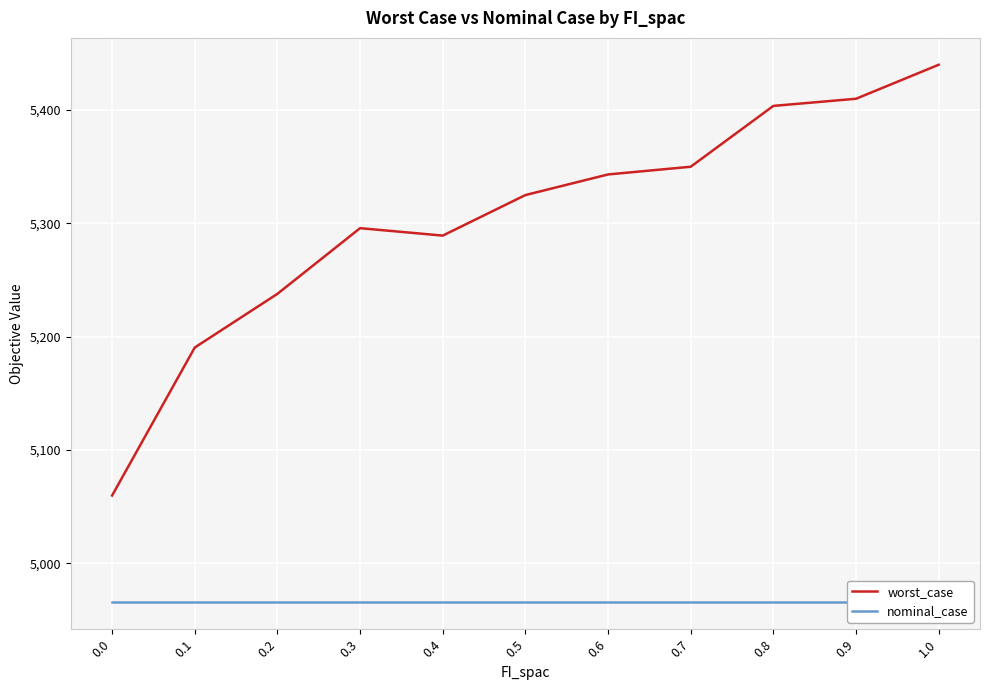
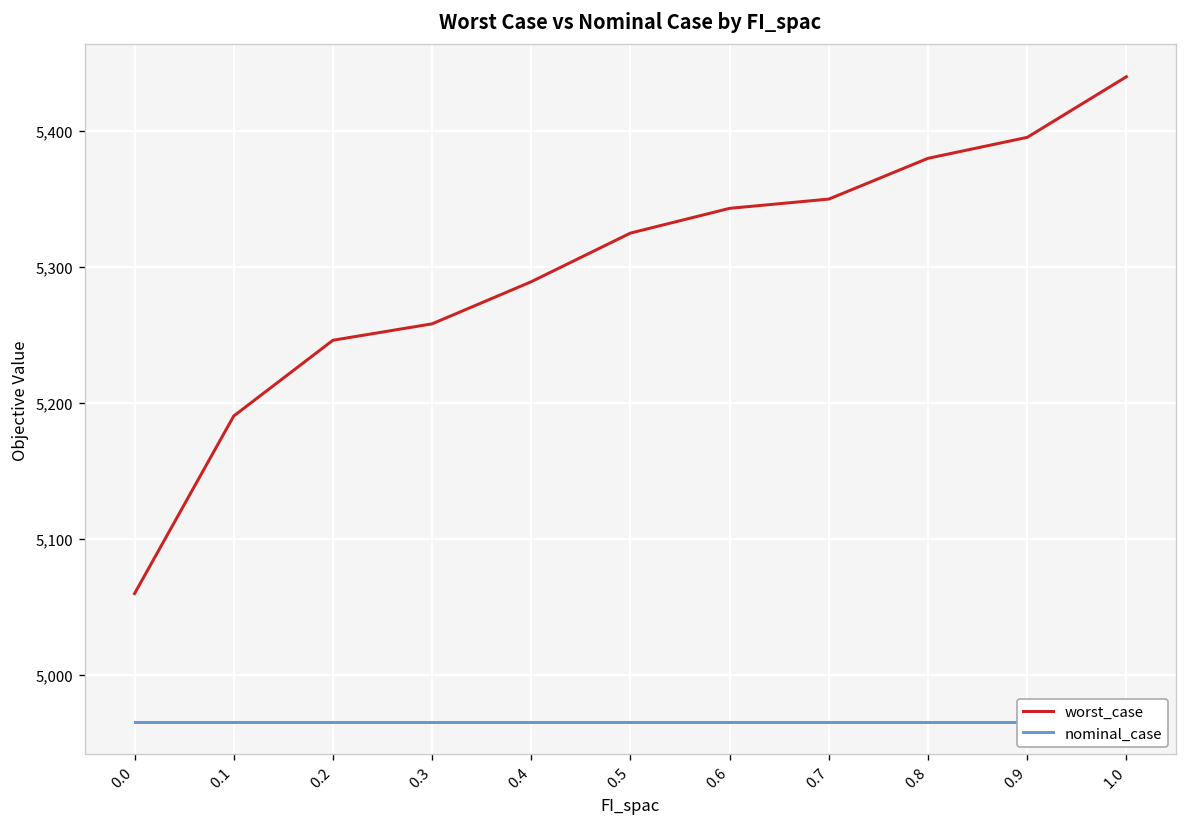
worst_case, 0.2: 5,238 -> 5,246
worst_case, 0.3: 5,296 -> 5,258
worst_case, 0.8: 5,404 -> 5,380
worst_case, 0.9: 5,410 -> 5,395
